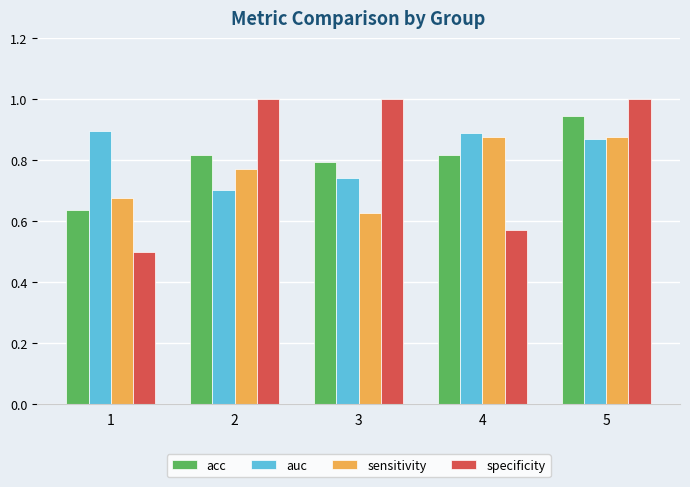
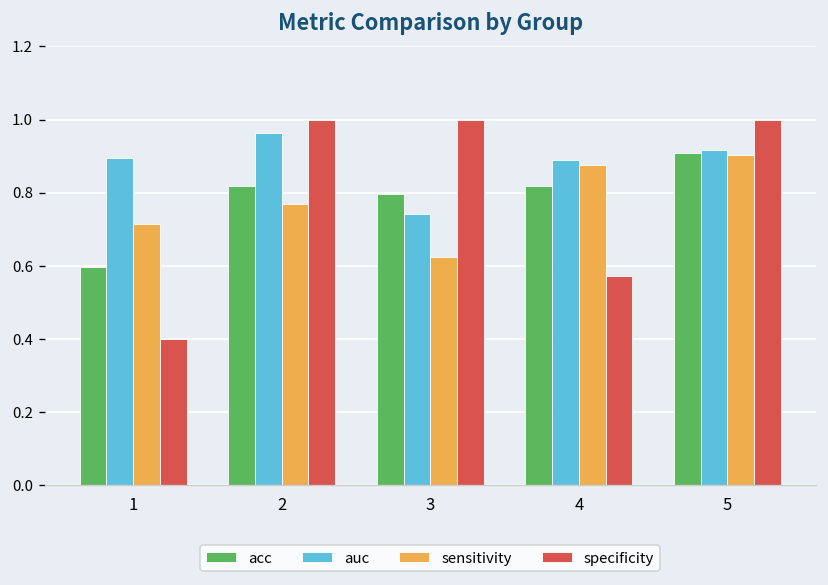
acc, 1: 0.64 -> 0.60
sensitivity, 1: 0.68 -> 0.71
specificity, 1: 0.5 -> 0.4
auc, 2: 0.70 -> 0.96
acc, 5: 0.95 -> 0.91
auc, 5: 0.87 -> 0.92
sensitivity, 5: 0.88 -> 0.90
